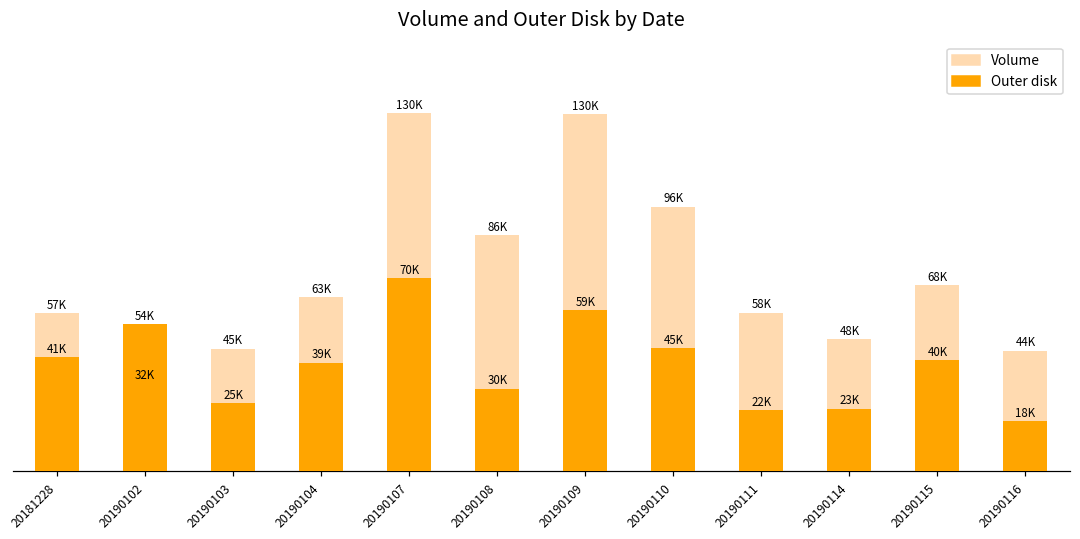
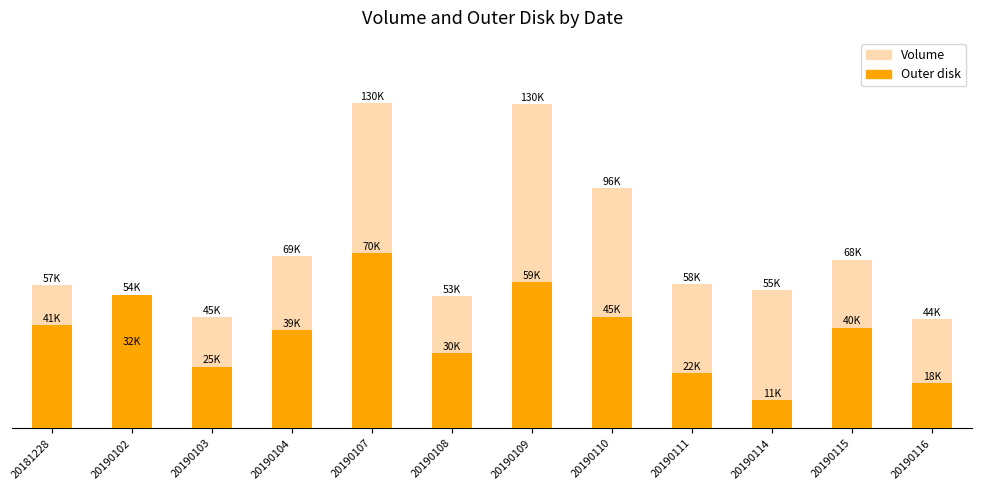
Volume, 20190104: 63K -> 69K
Volume, 20190108: 86K -> 53K
Volume, 20190114: 48K -> 55K
Outer disk, 20190114: 23K -> 11K
